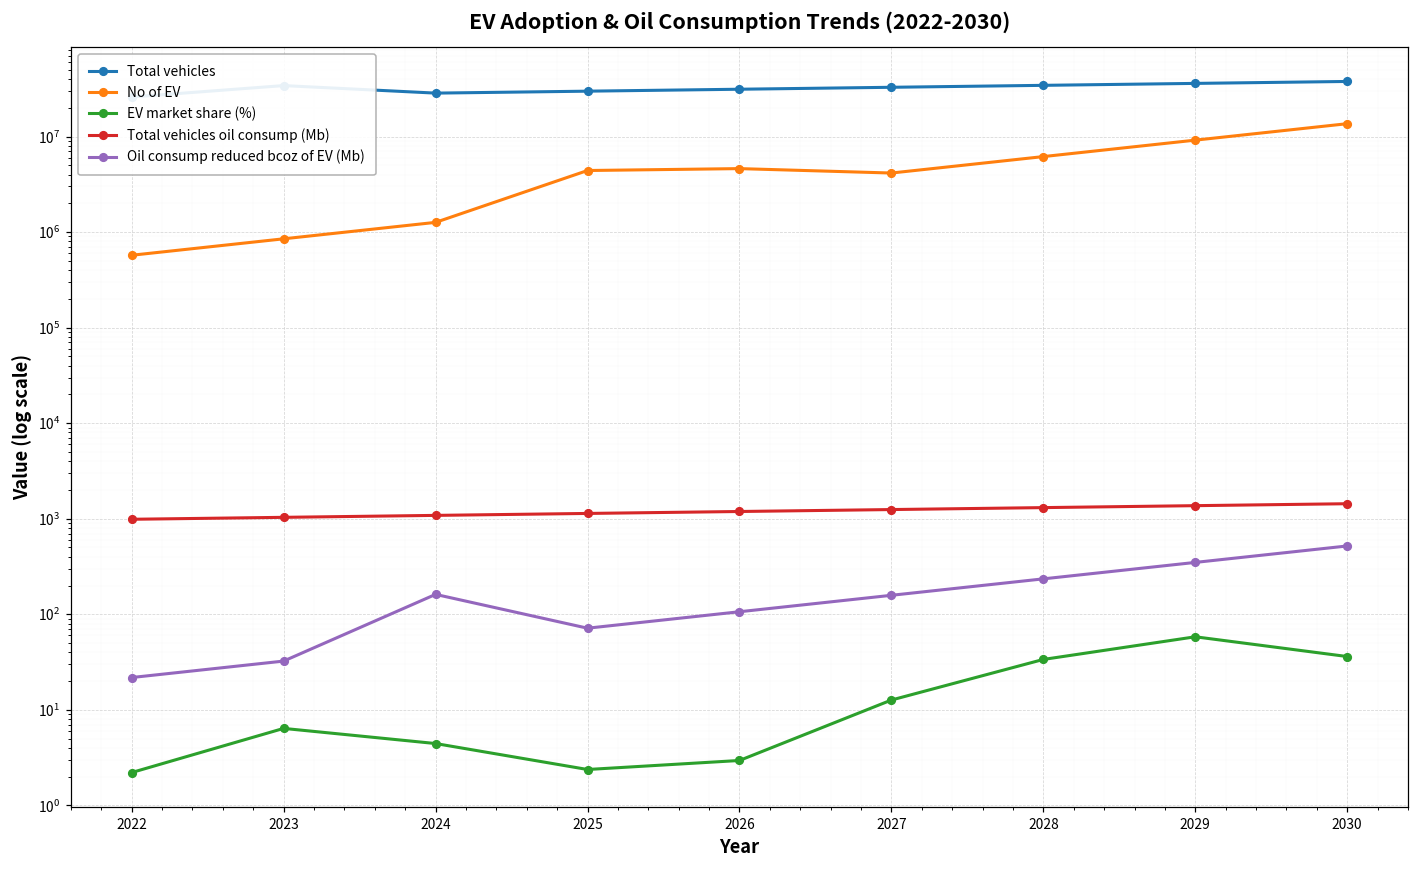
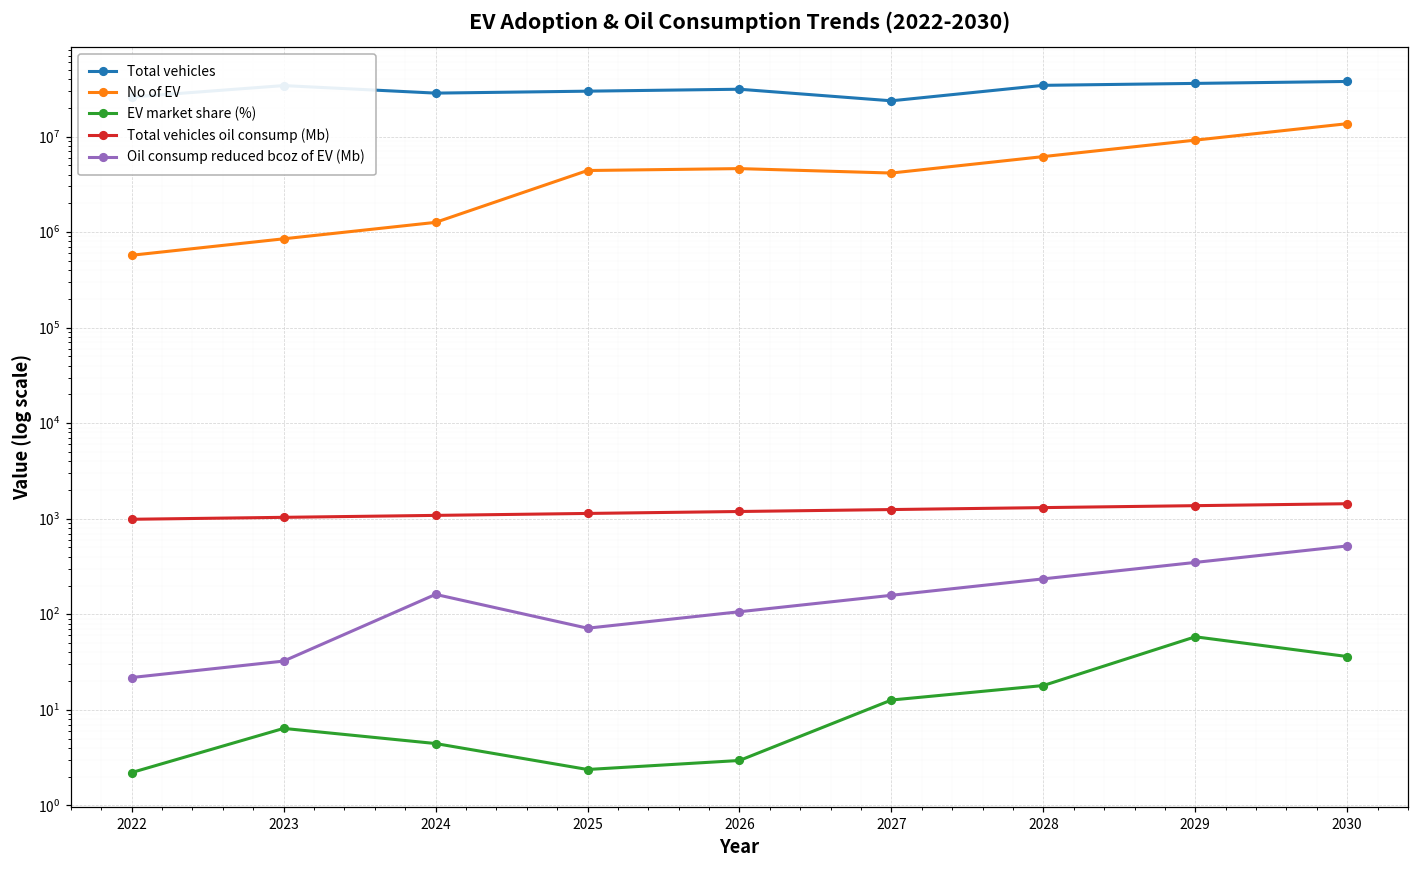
Total vehicles, 2027: 33000000 -> 24000000
EV market share (%), 2028: 34 -> 18
